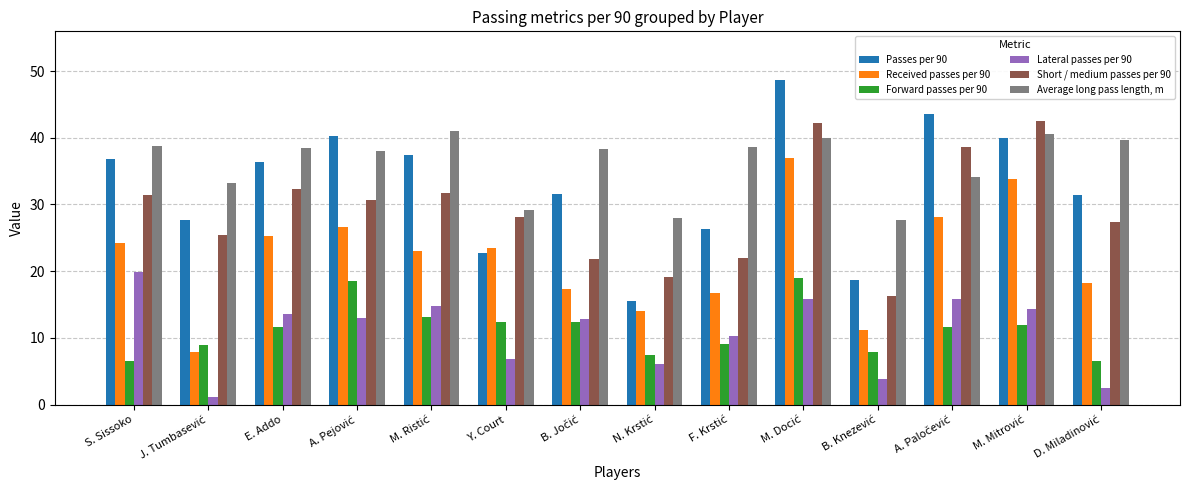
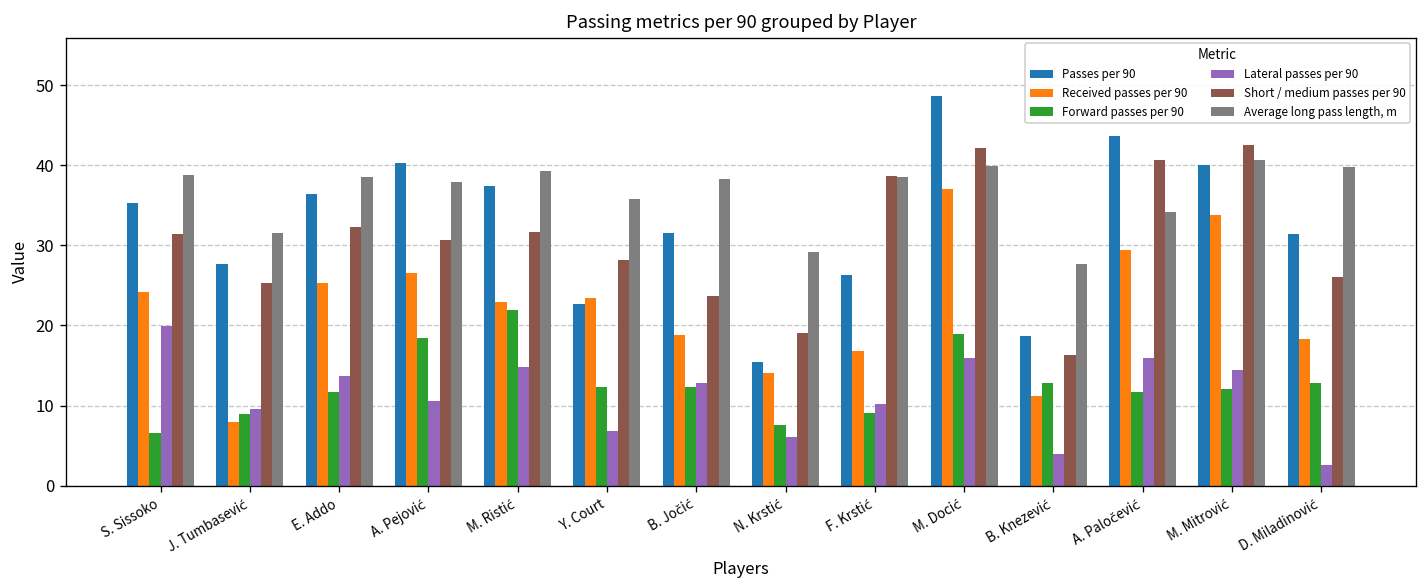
Passes per 90, S. Sissoko: 37 -> 35
Lateral passes per 90, J. Tumbasević: 1 -> 10
Average long pass length, m, J. Tumbasević: 33 -> 32
Lateral passes per 90, A. Pejović: 13 -> 11
Forward passes per 90, M. Ristić: 13 -> 22
Average long pass length, m, M. Ristić: 41 -> 39
Average long pass length, m, Y. Court: 29 -> 36
Received passes per 90, B. Jočić: 17 -> 19
Short / medium passes per 90, B. Jočić: 22 -> 24
Average long pass length, m, N. Krstić: 28 -> 29
Short / medium passes per 90, F. Krstić: 22 -> 39
Forward passes per 90, B. Knezević: 8 -> 13
Received passes per 90, A. Paločević: 28 -> 29
Short / medium passes per 90, A. Paločević: 39 -> 41
Forward passes per 90, D. Miladinović: 7 -> 13
Short / medium passes per 90, D. Miladinović: 27 -> 26
